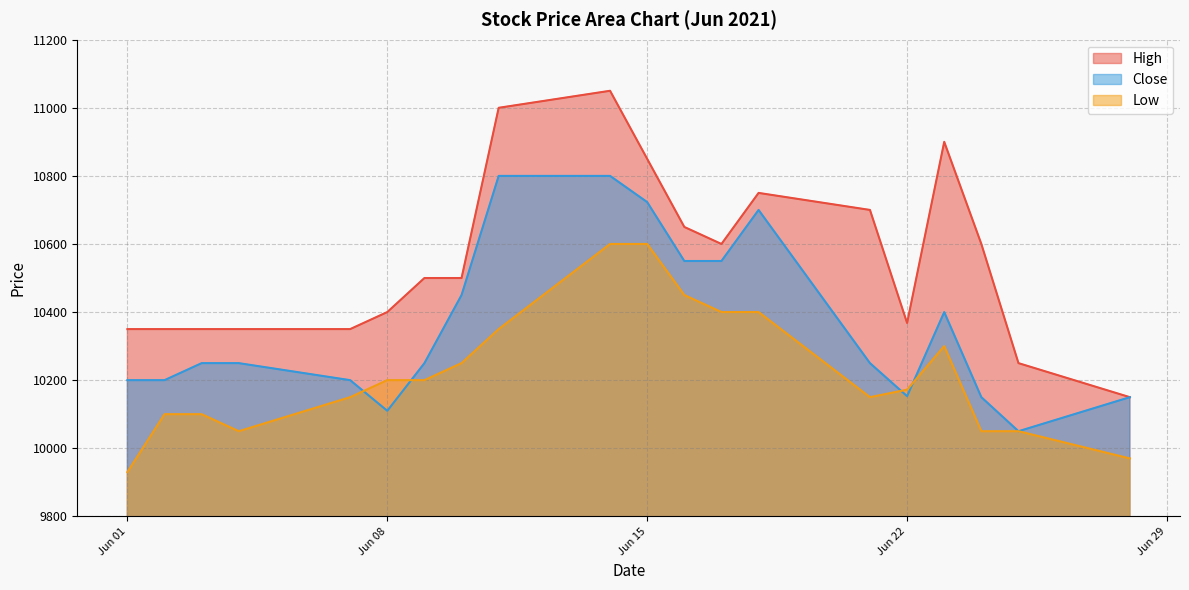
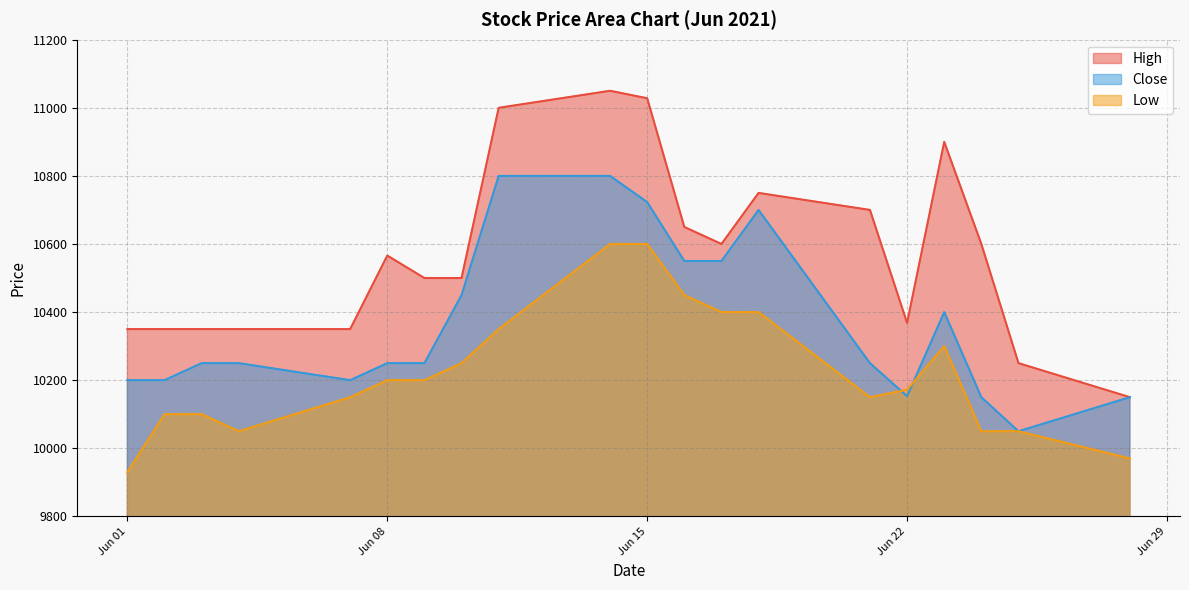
High, Jun 08: 10400 -> 10570
Close, Jun 08: 10110 -> 10250
High, Jun 15: 10850 -> 11030
